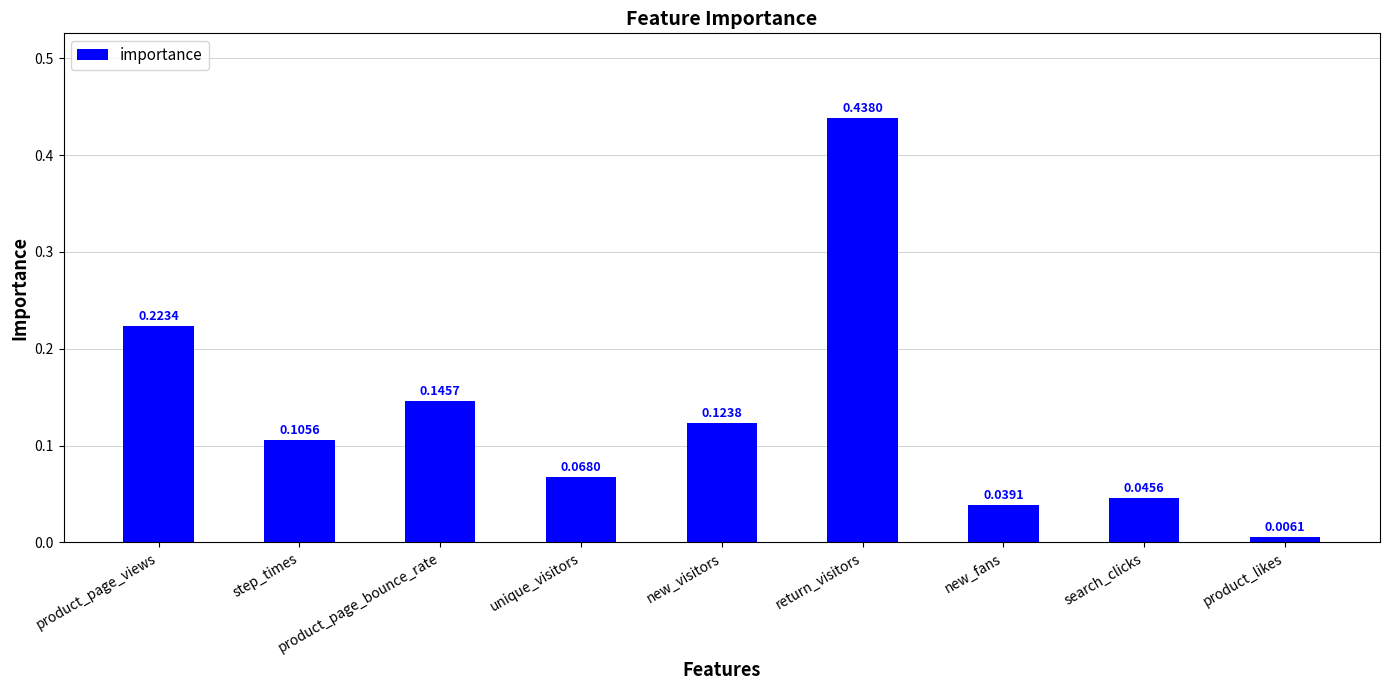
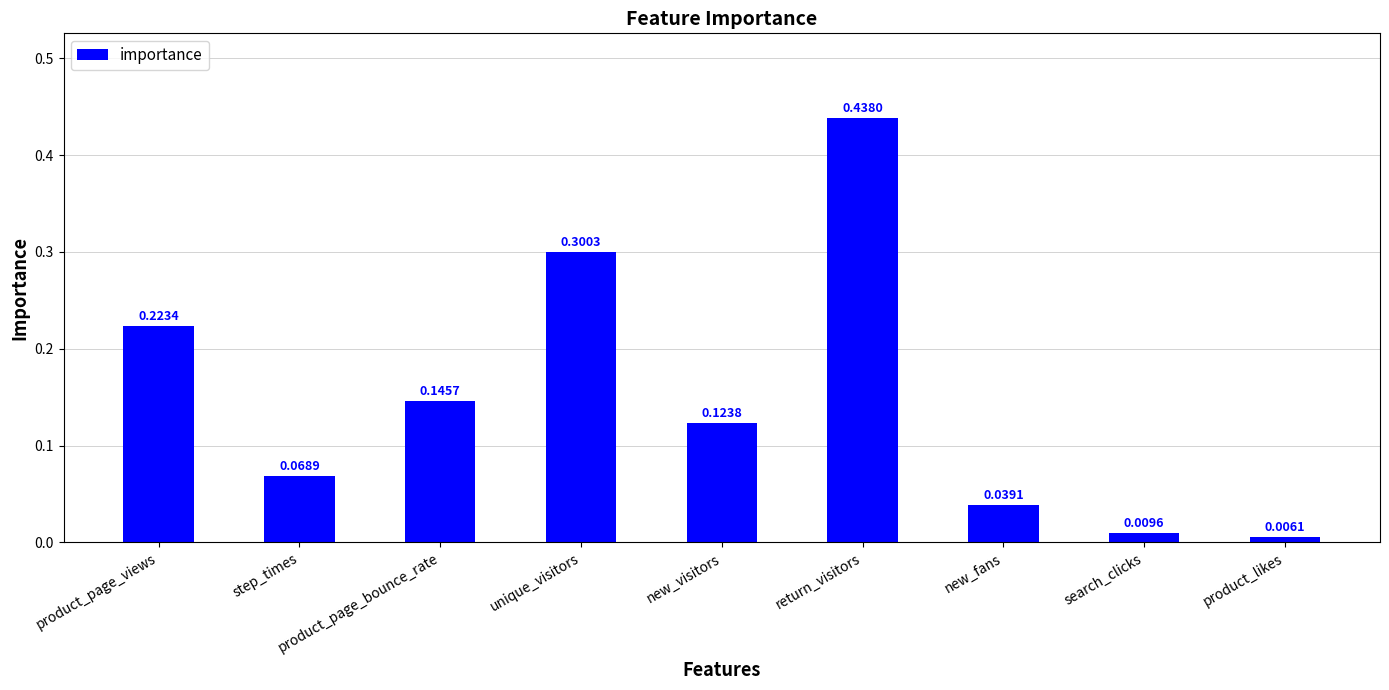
step_times: 0.1056 -> 0.0689
unique_visitors: 0.0680 -> 0.3003
search_clicks: 0.0456 -> 0.0096
